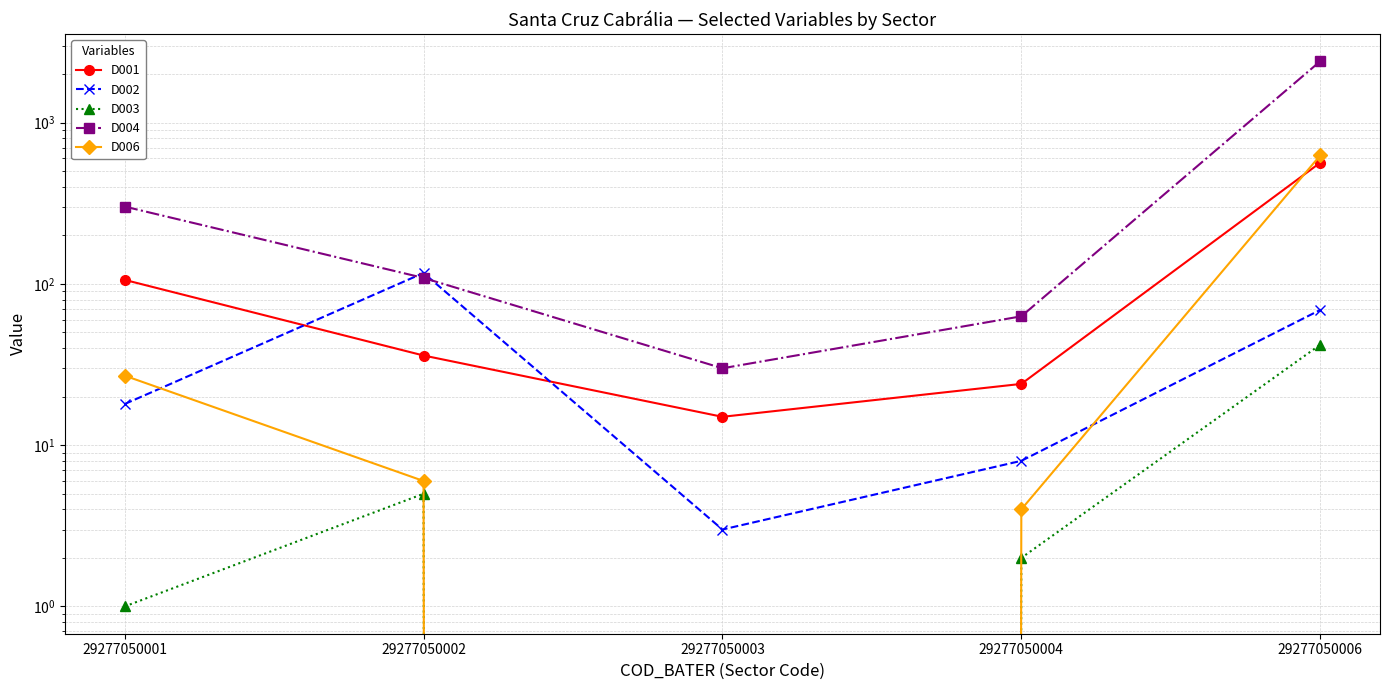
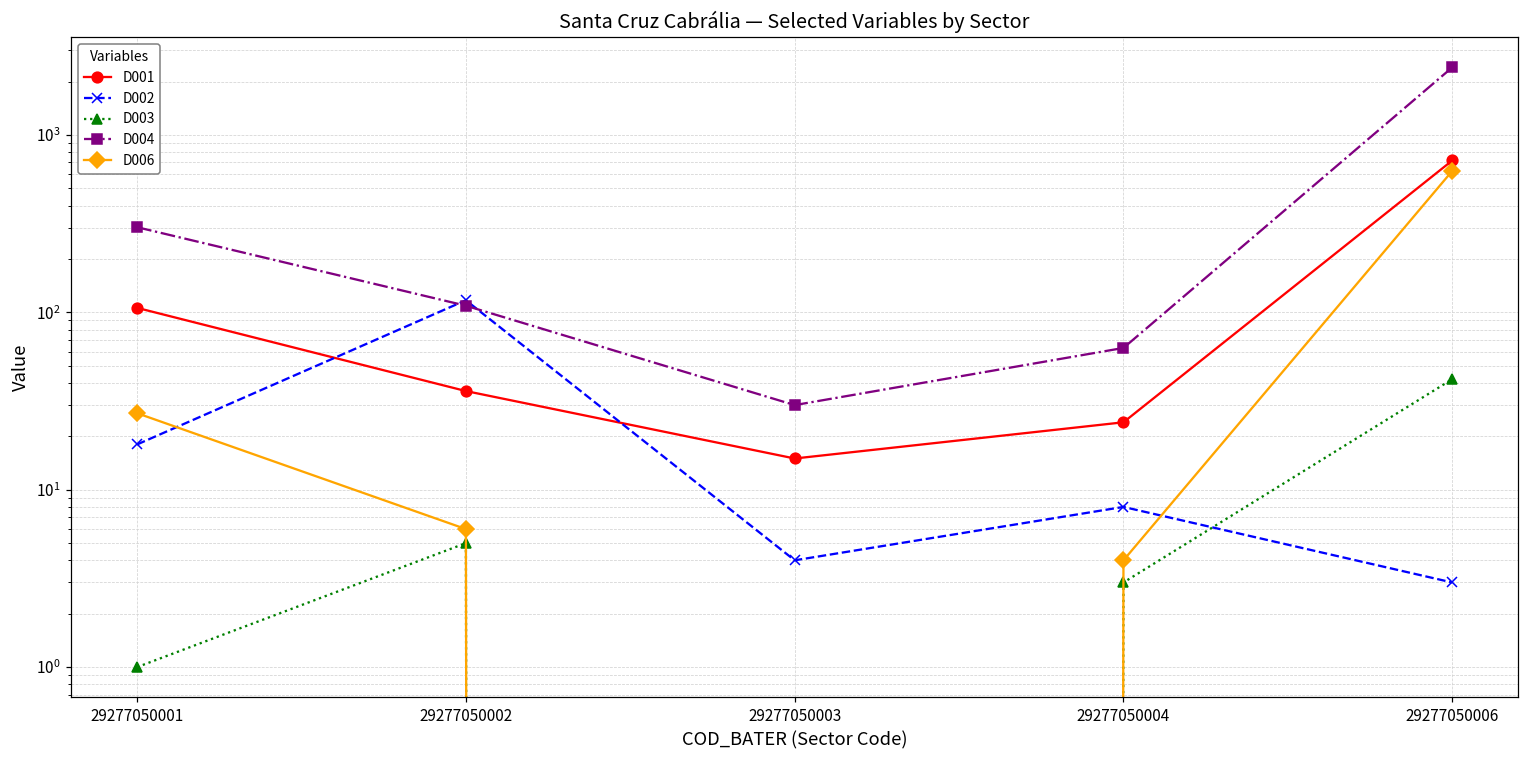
D002, 29277050003: 3 -> 4
D003, 29277050004: 2 -> 3
D001, 29277050006: 570 -> 700
D002, 29277050006: 69 -> 3
